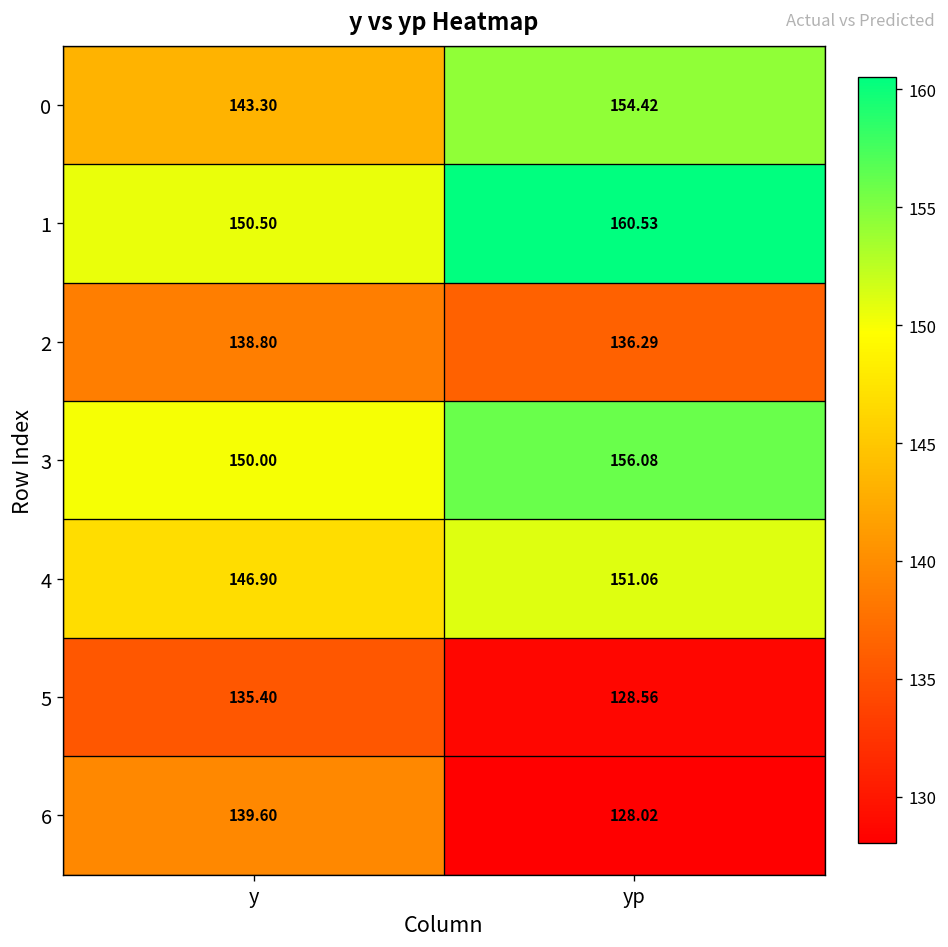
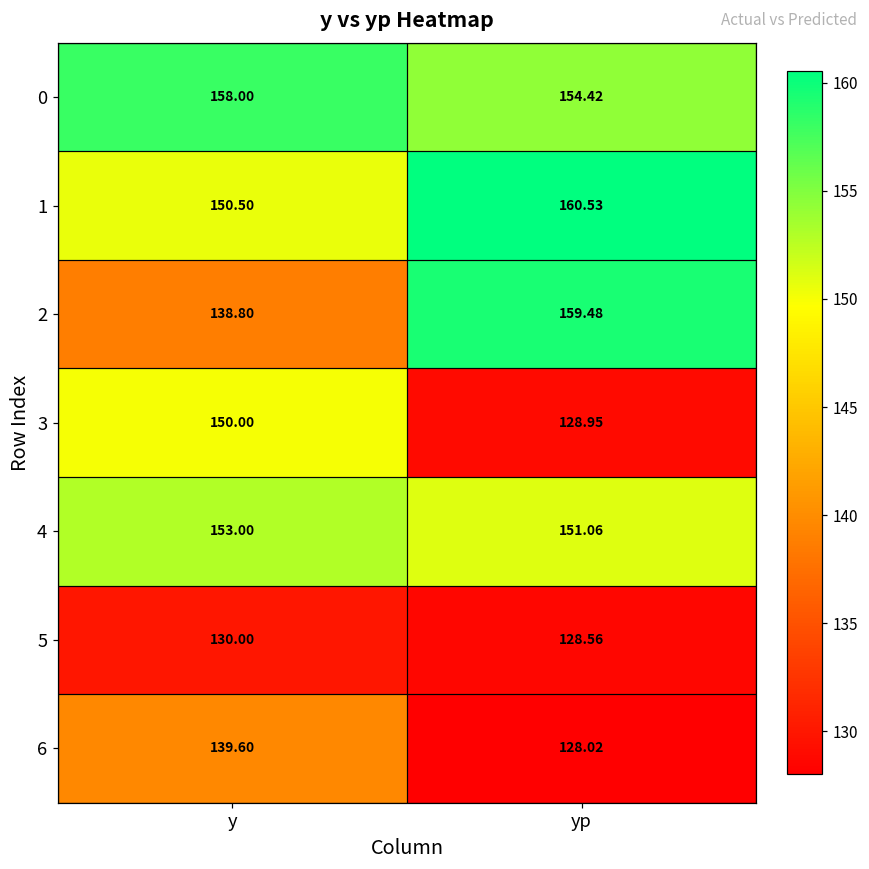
0, y: 143.30 -> 158.00
2, yp: 136.29 -> 159.48
3, yp: 156.08 -> 128.95
4, y: 146.90 -> 153.00
5, y: 135.40 -> 130.00
